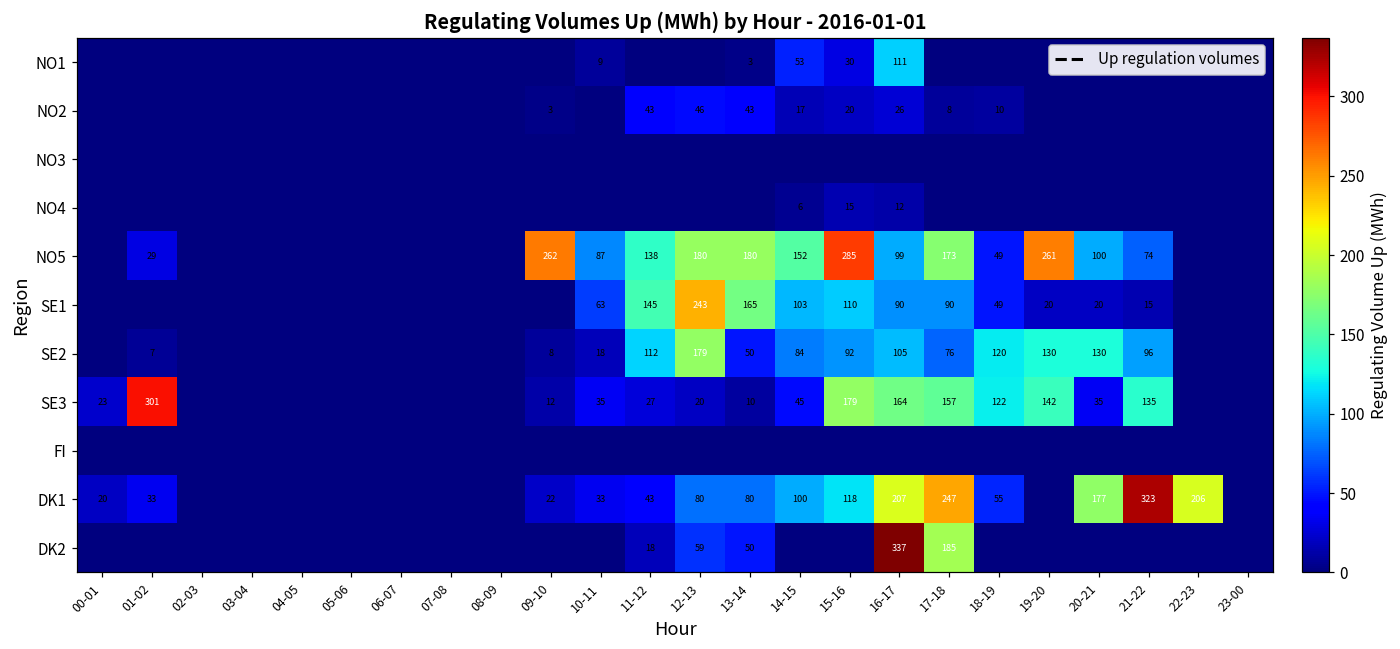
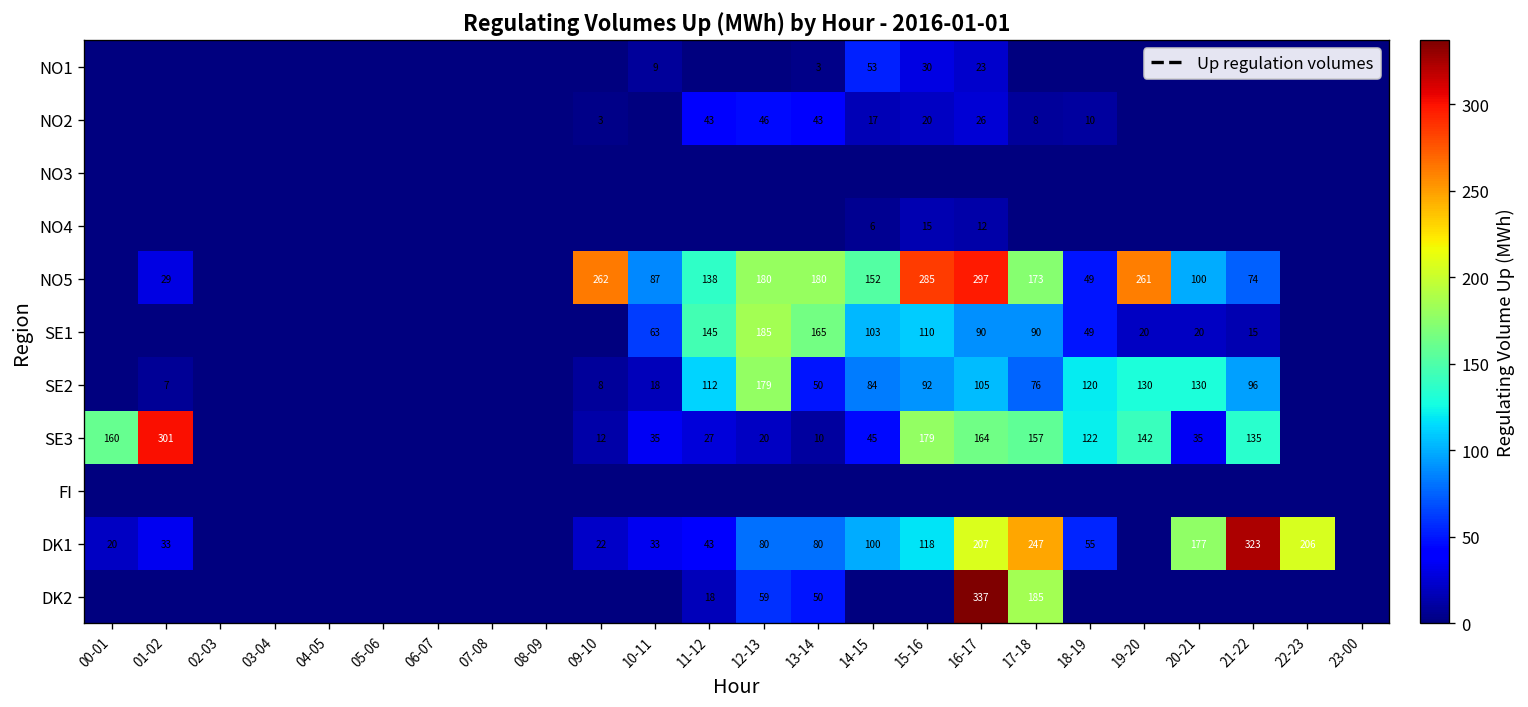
NO1, 16-17: 111 -> 23
NO5, 16-17: 99 -> 297
SE1, 12-13: 243 -> 185
SE3, 00-01: 23 -> 160
